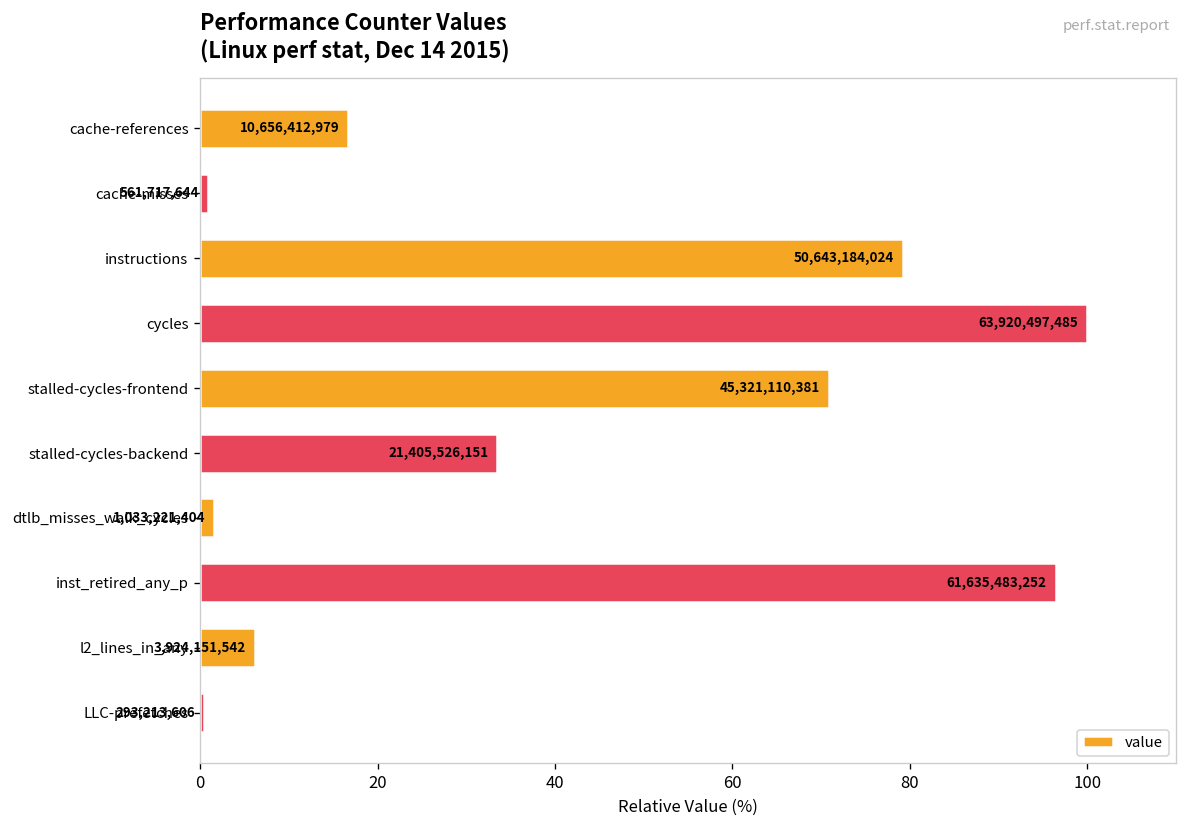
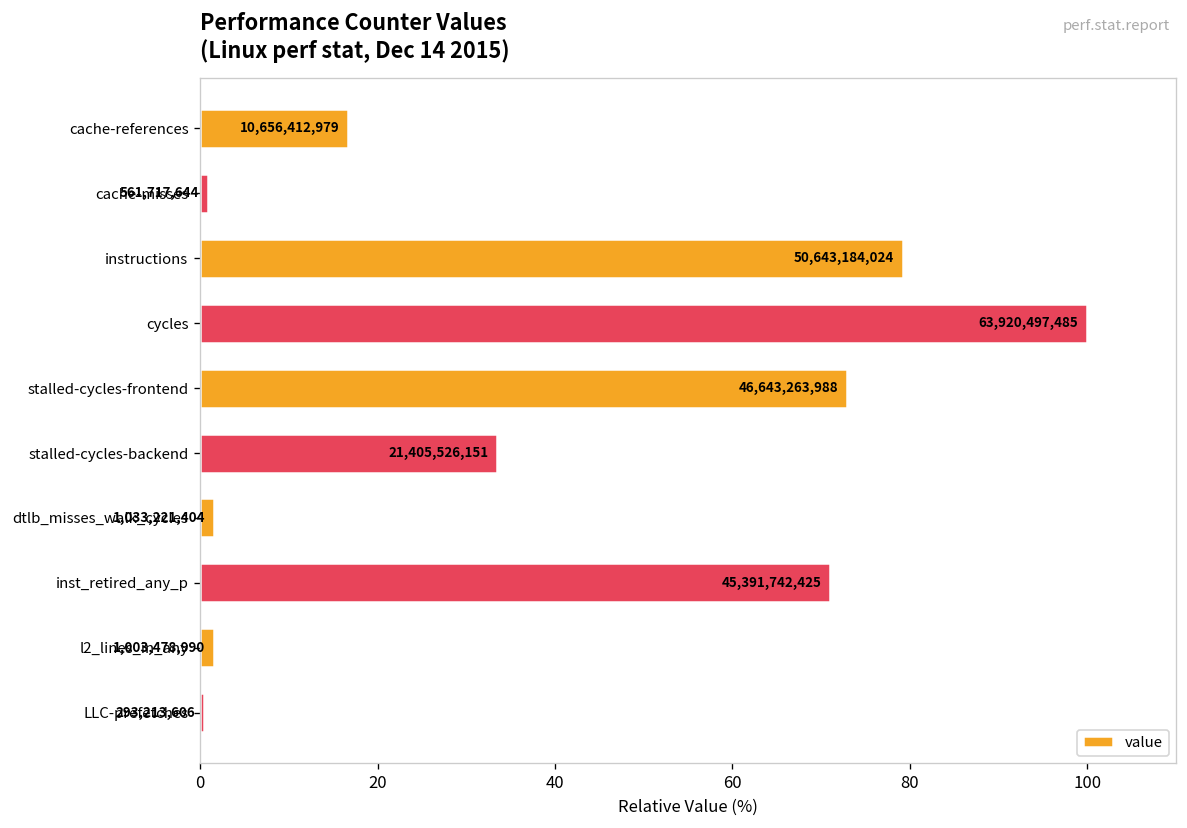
stalled-cycles-frontend: 45,321,110,381 -> 46,643,263,988
inst_retired_any_p: 61,635,483,252 -> 45,391,742,425
l2_lines_in_any: 3,924,151,542 -> 1,003,478,990
